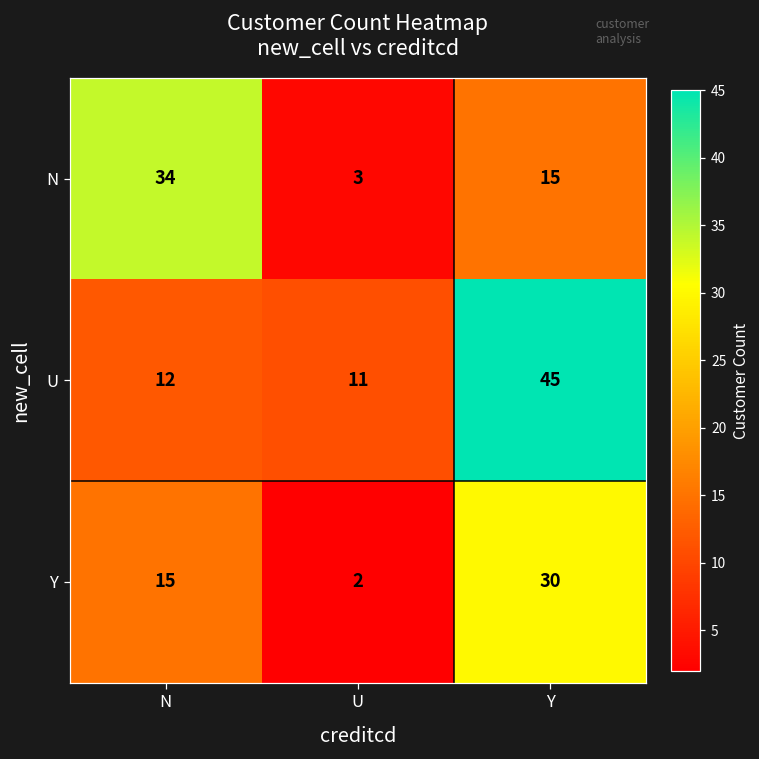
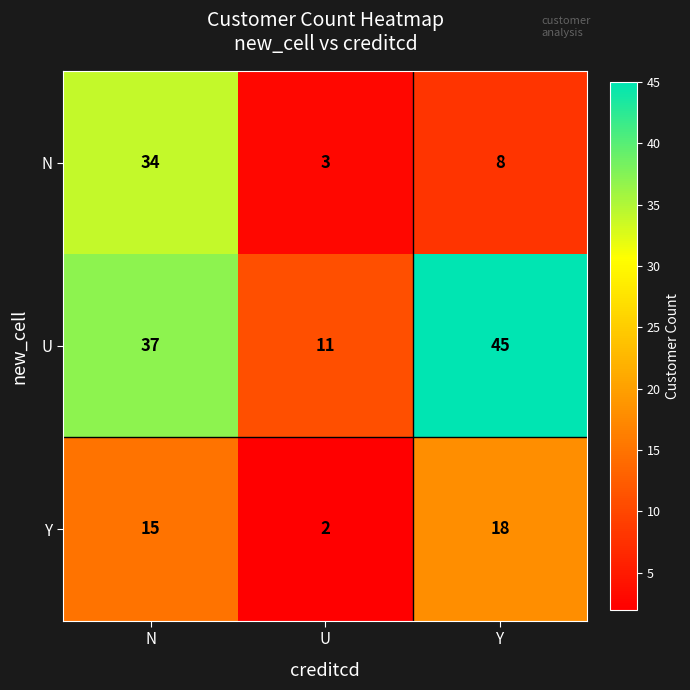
N, Y: 15 -> 8
U, N: 12 -> 37
Y, Y: 30 -> 18
